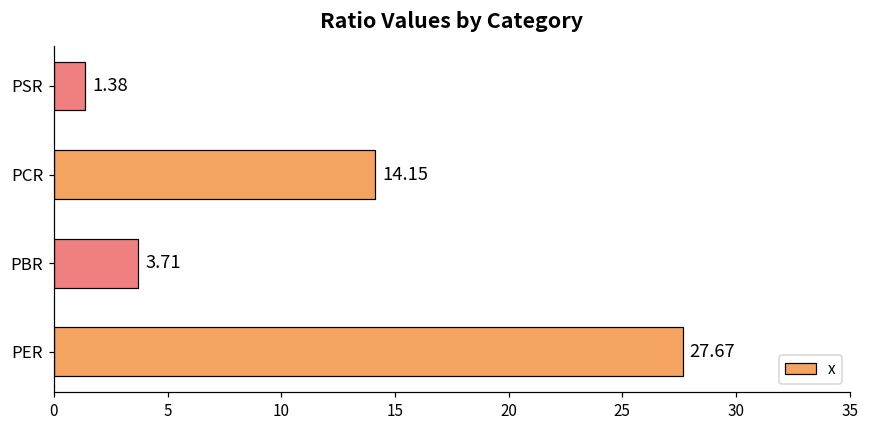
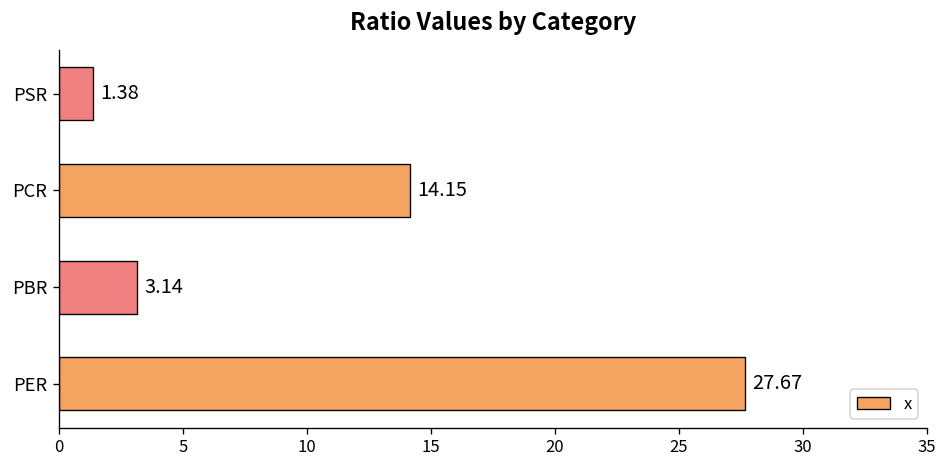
PBR: 3.71 -> 3.14
